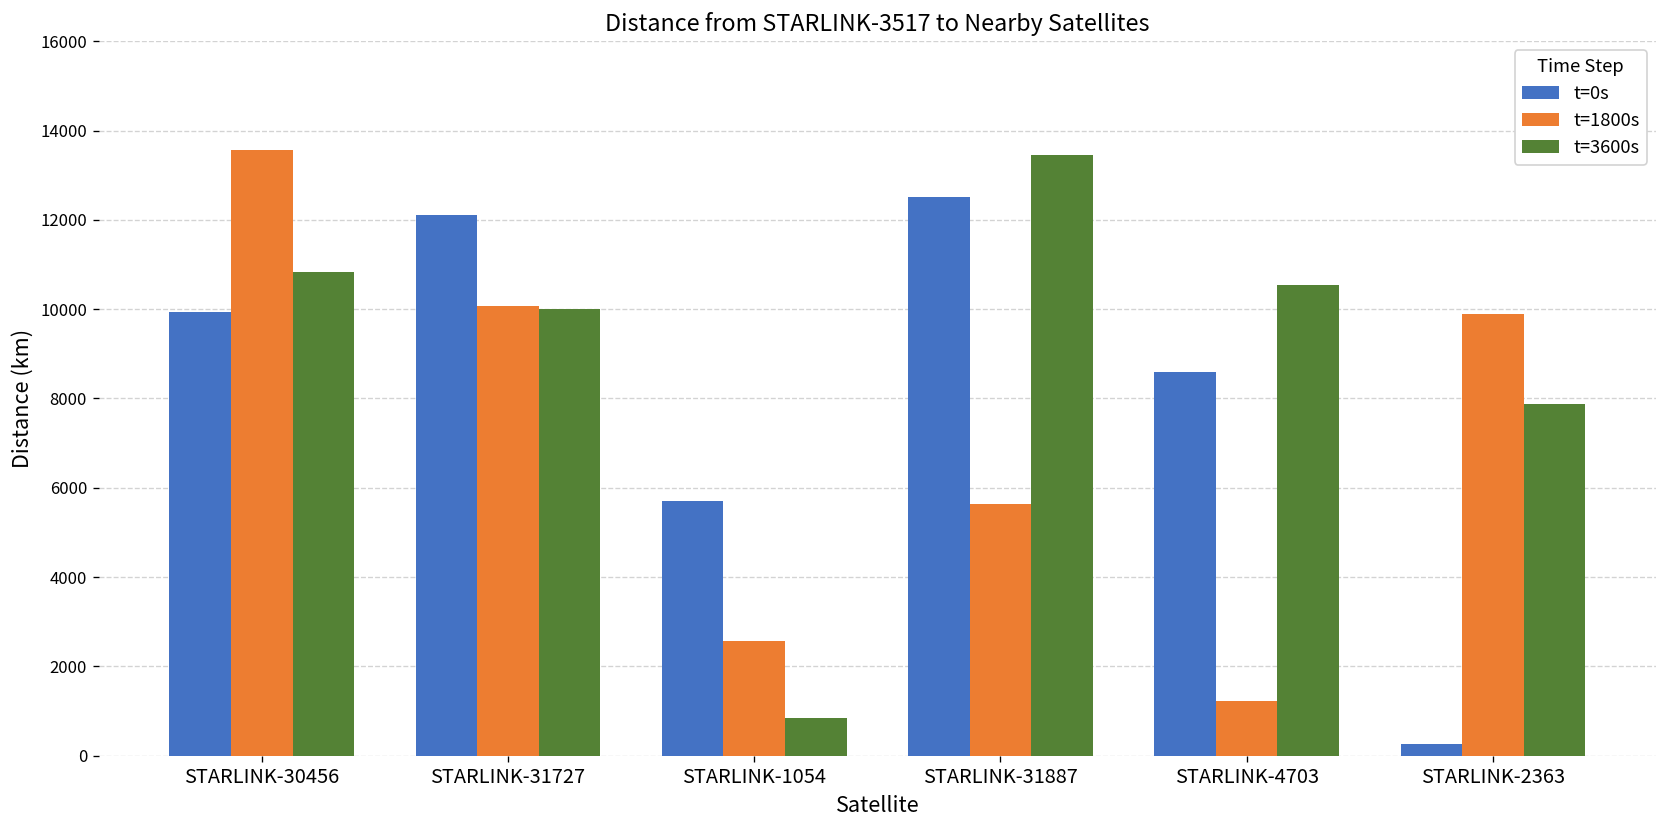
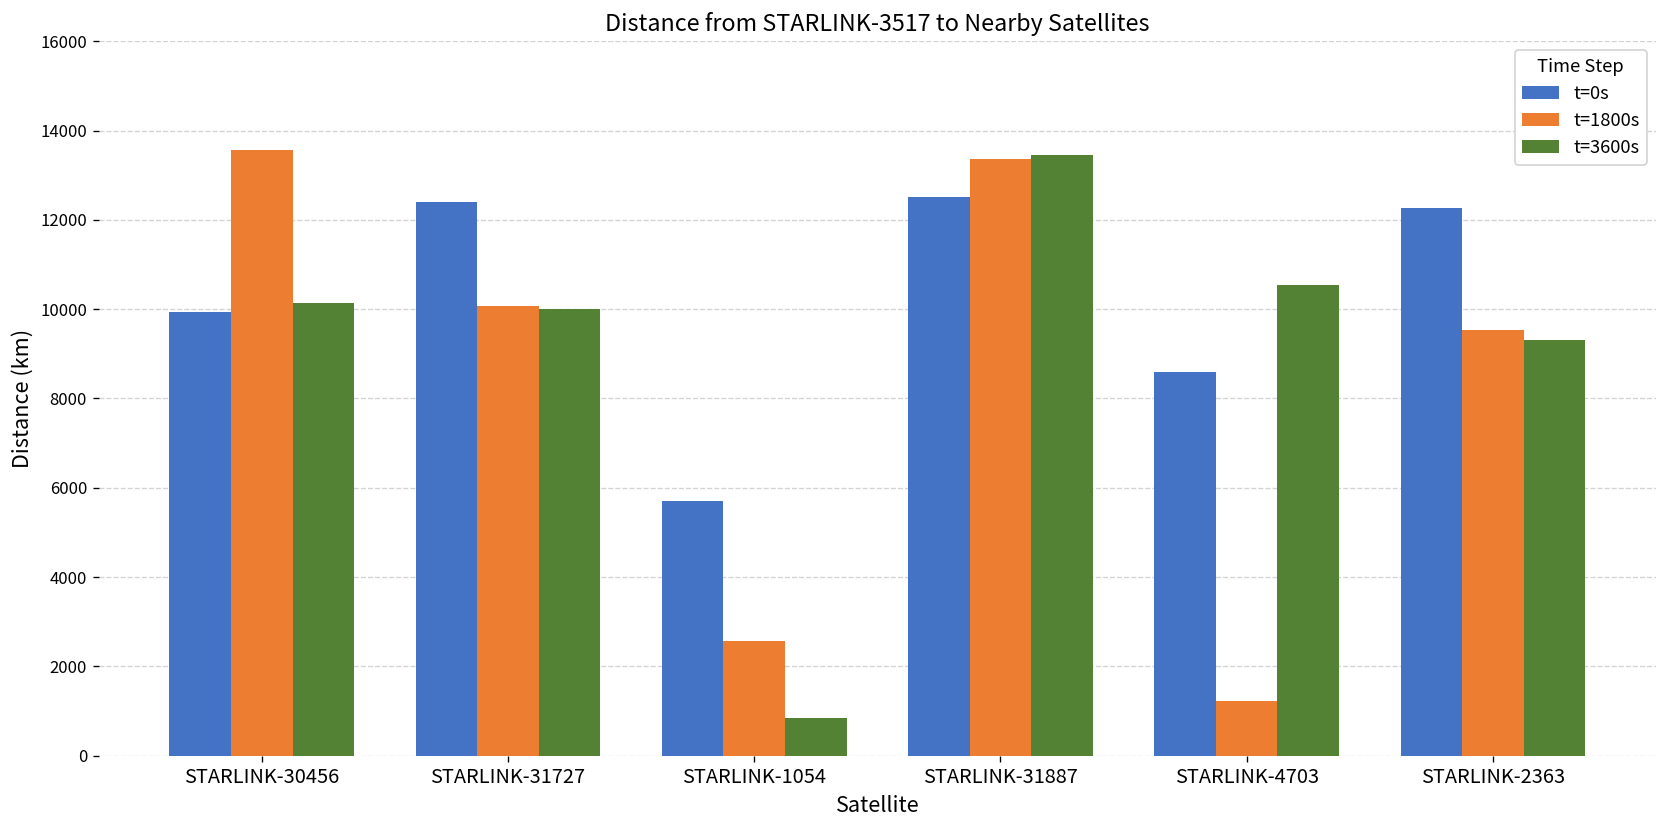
t=3600s, STARLINK-30456: 10800 -> 10100
t=0s, STARLINK-31727: 12100 -> 12400
t=1800s, STARLINK-31887: 5600 -> 13400
t=0s, STARLINK-2363: 300 -> 12300
t=1800s, STARLINK-2363: 9900 -> 9500
t=3600s, STARLINK-2363: 7900 -> 9300
